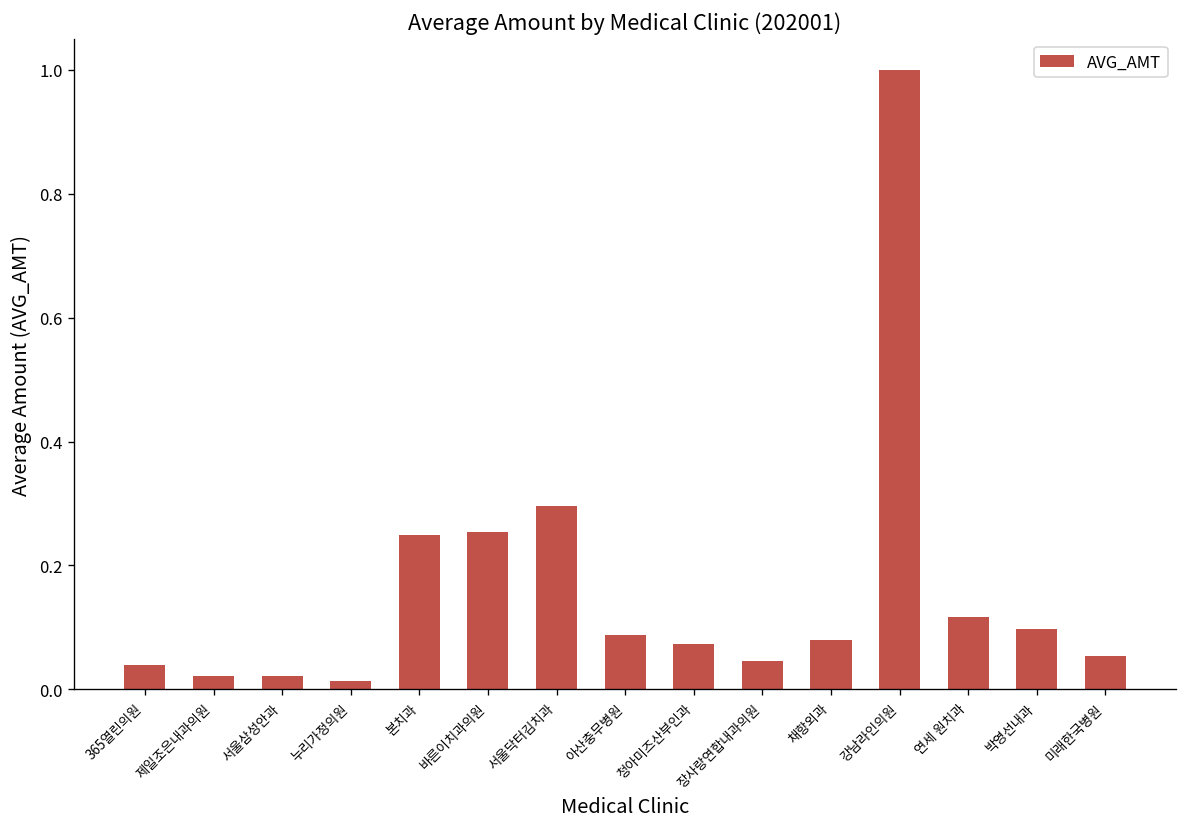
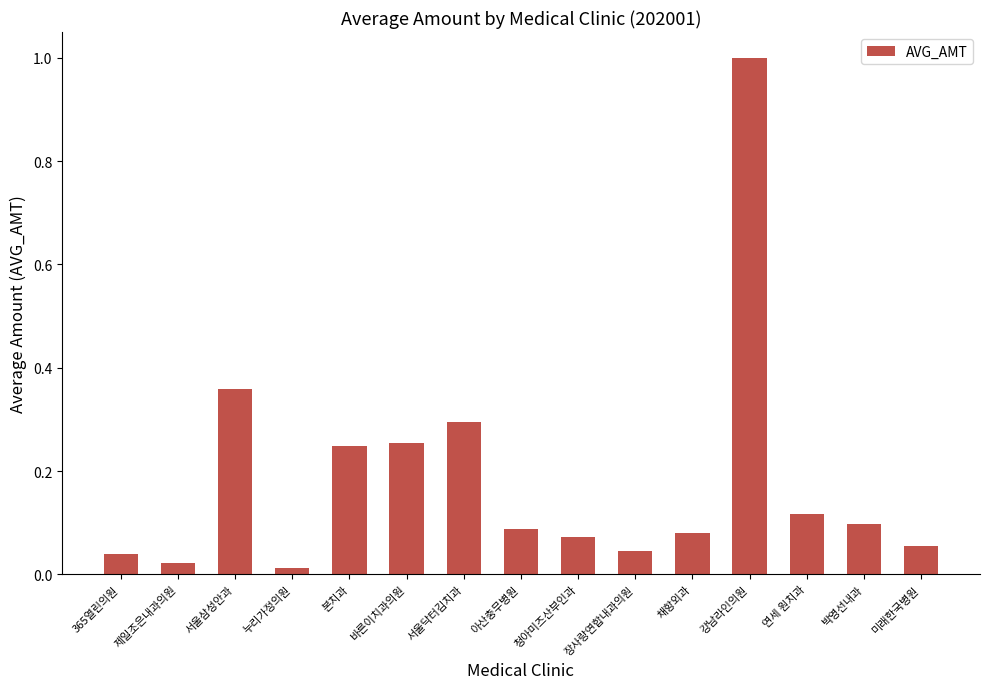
서울삼성안과: 0.02 -> 0.36
